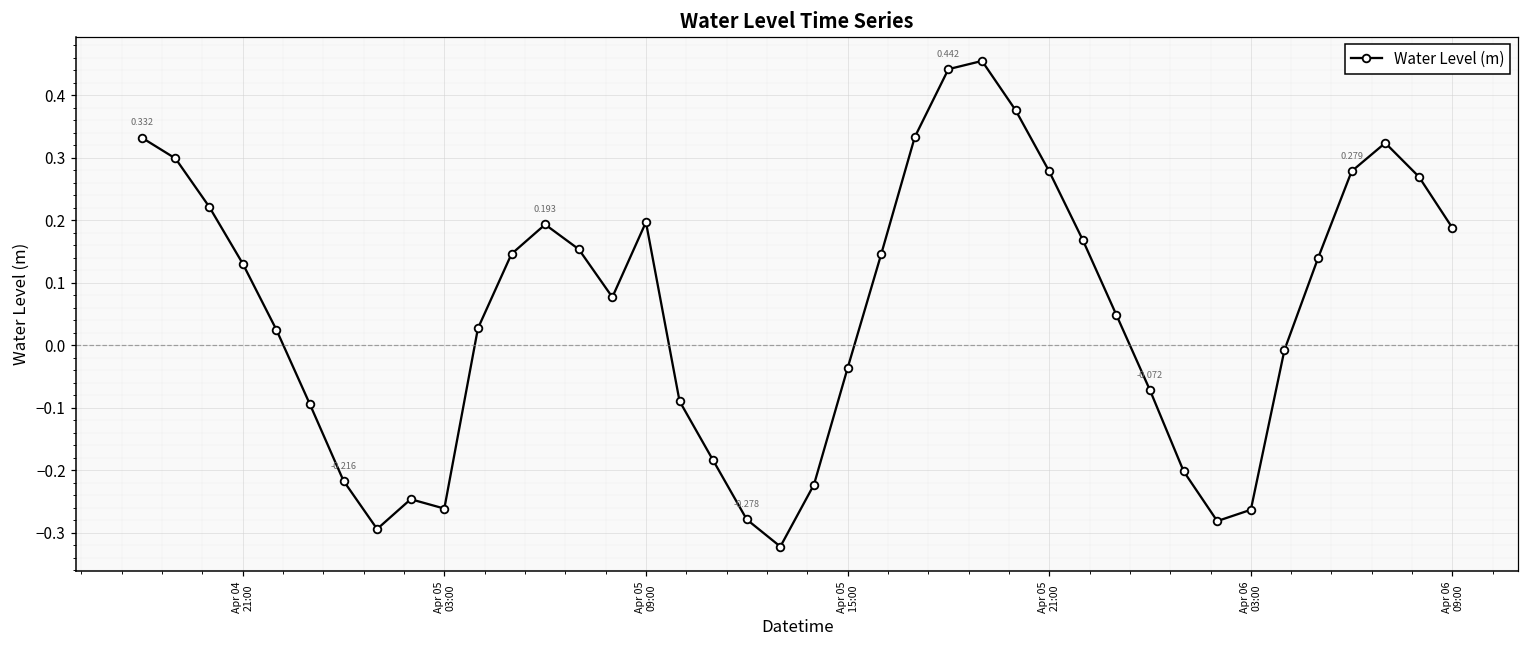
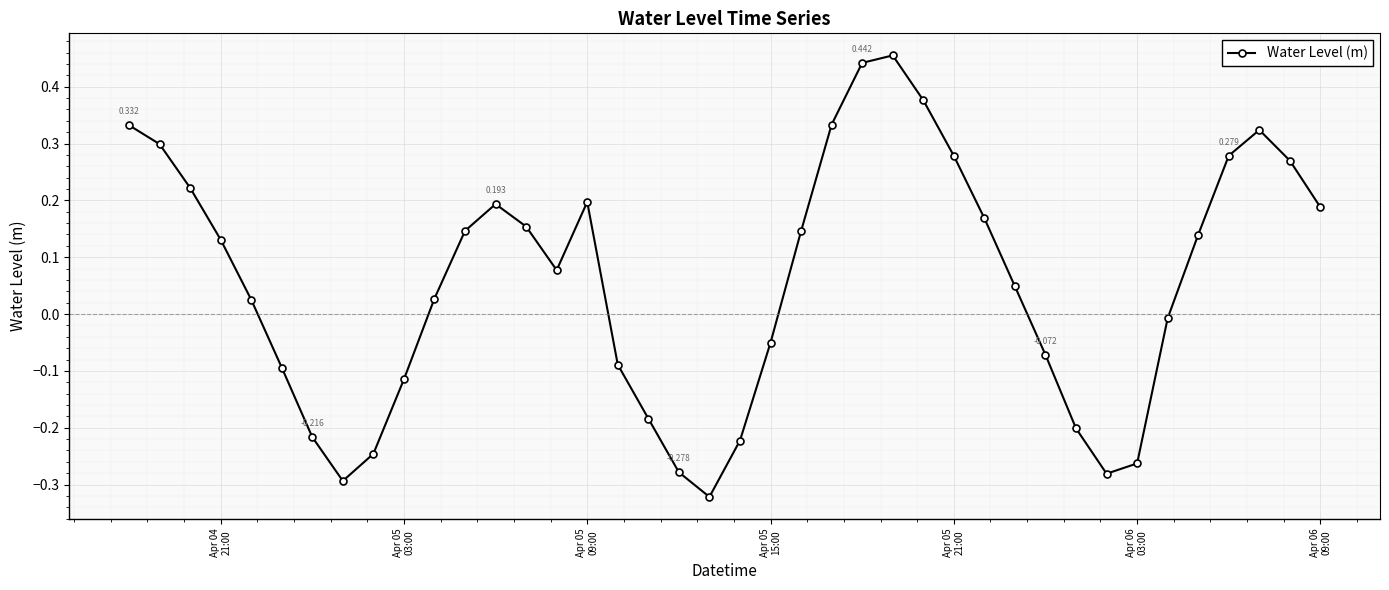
Apr 05 03:00: -0.26 -> -0.11
Apr 05 15:00: -0.04 -> -0.05
